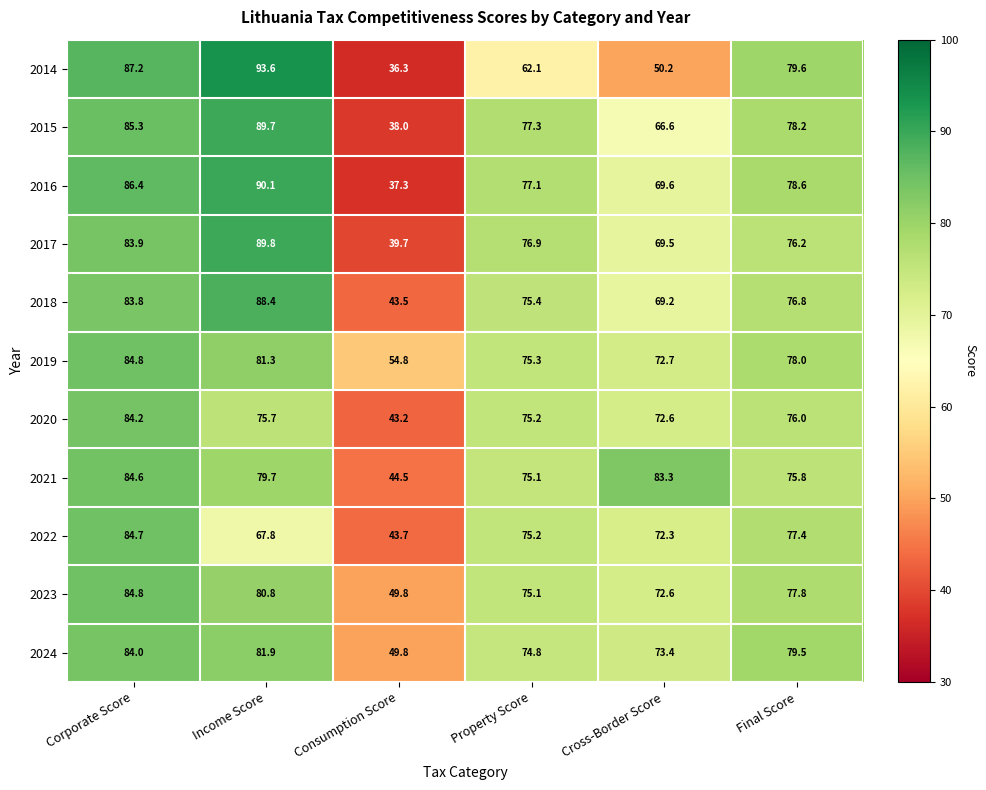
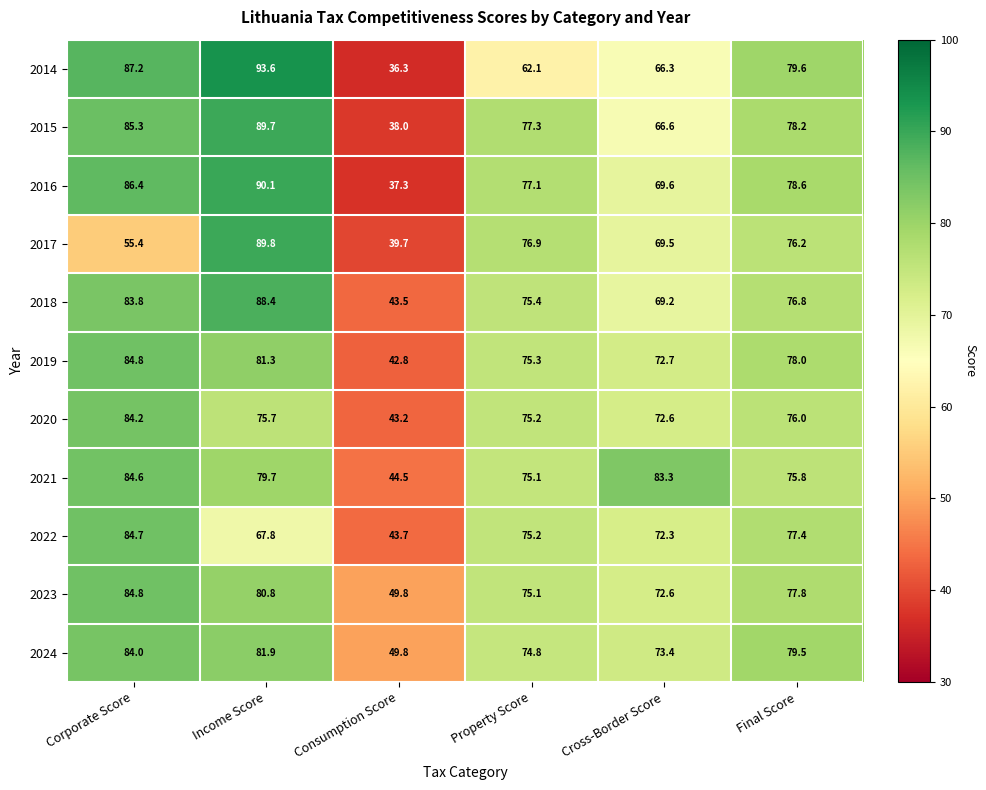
2014, Cross-Border Score: 50.2 -> 66.3
2017, Corporate Score: 83.9 -> 55.4
2019, Consumption Score: 54.8 -> 42.8
